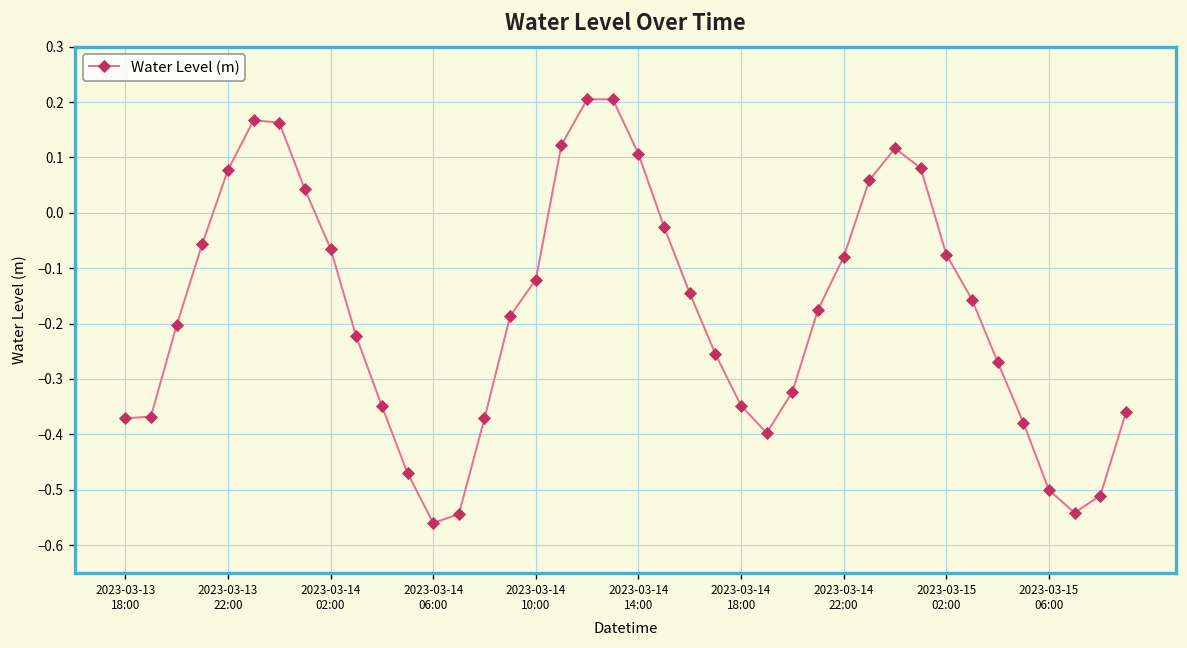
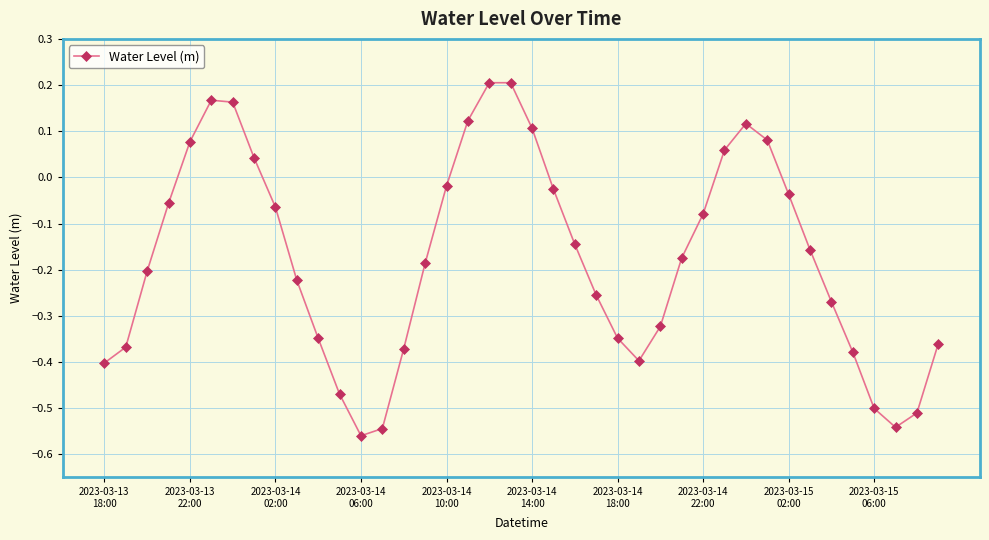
2023-03-13 18:00: -0.37 -> -0.40
2023-03-14 10:00: -0.12 -> -0.02
2023-03-15 02:00: -0.08 -> -0.04
